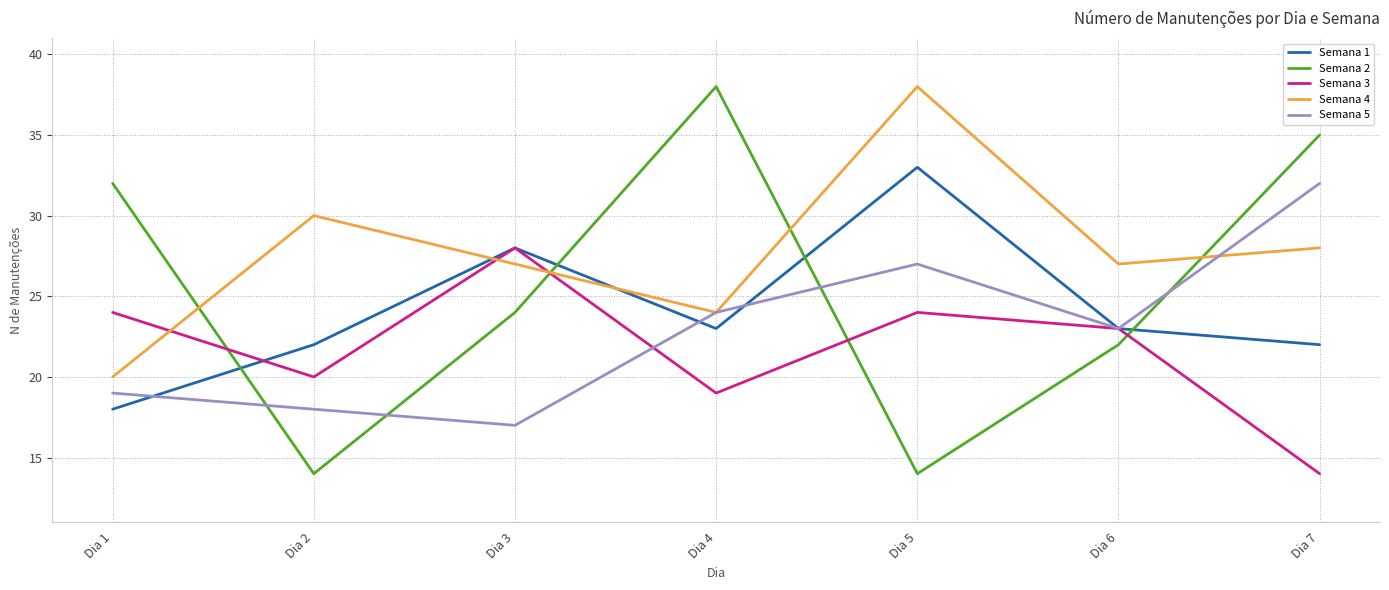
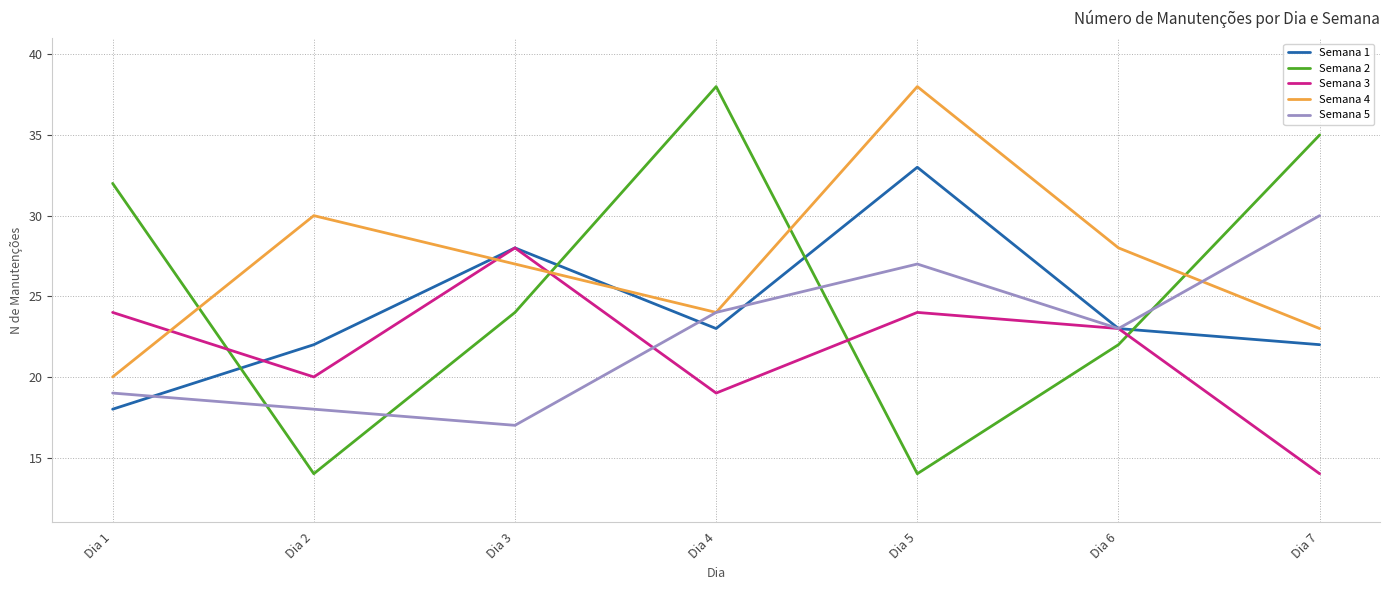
Semana 4, Dia 6: 27 -> 28
Semana 4, Dia 7: 28 -> 23
Semana 5, Dia 7: 32 -> 30
